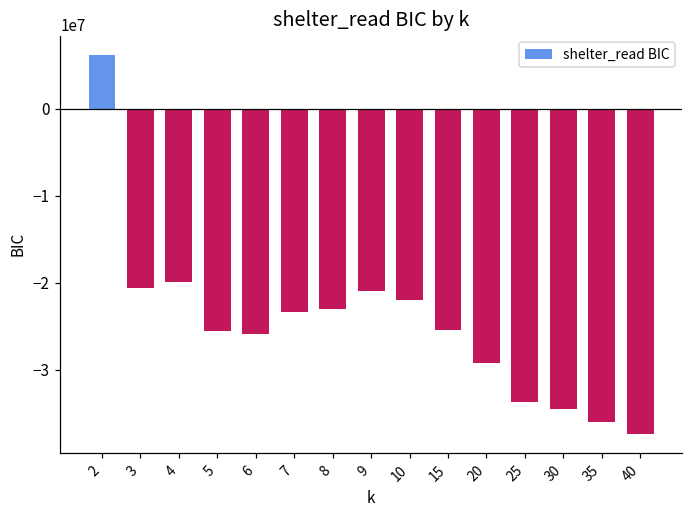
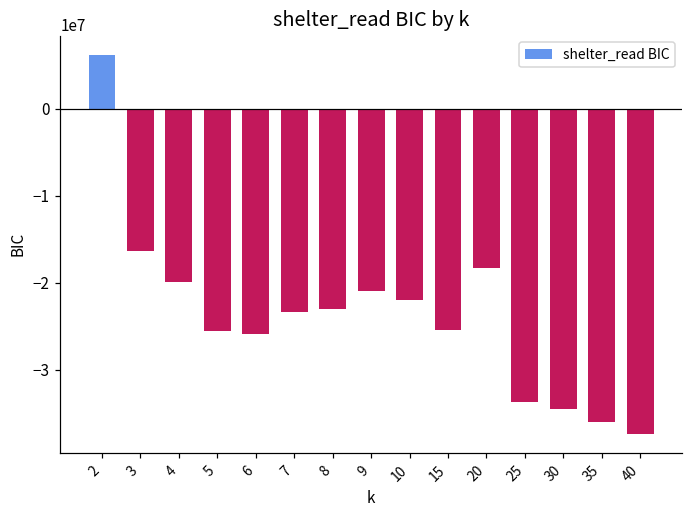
3: -21000000 -> -16000000
20: -29000000 -> -18000000
